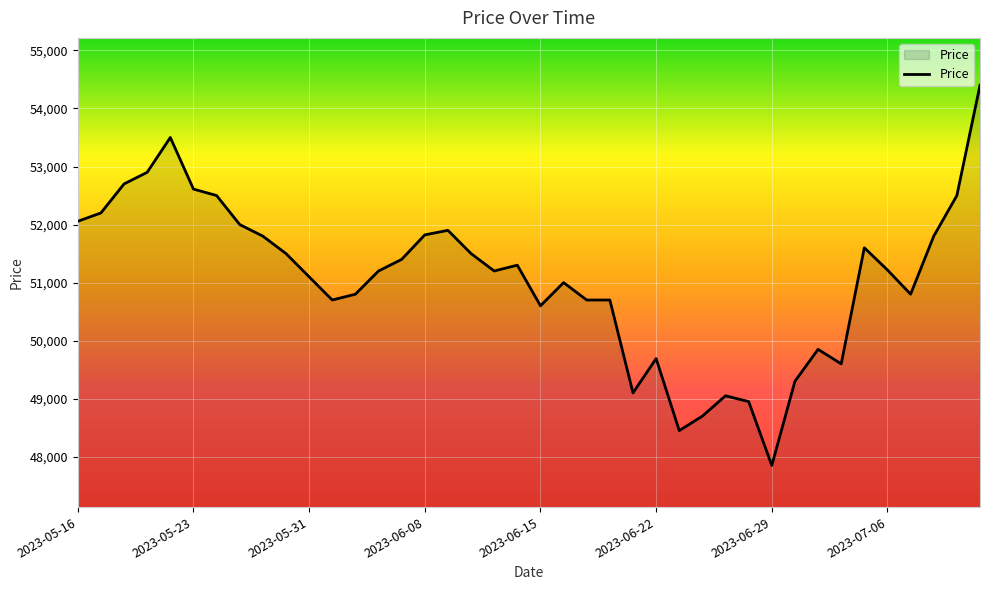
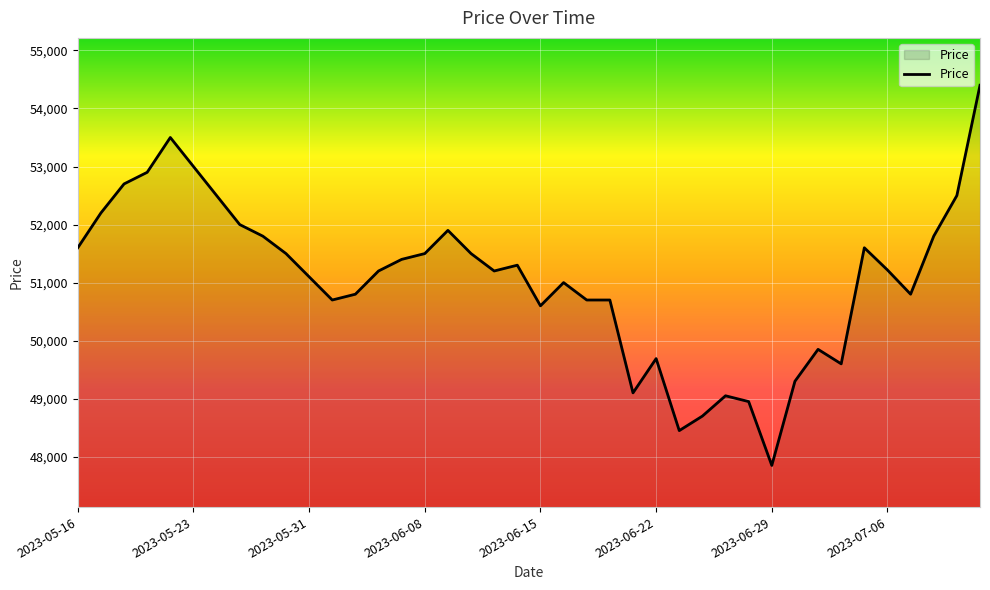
2023-05-16: 52,100 -> 51,600
2023-05-23: 52,600 -> 53,000
2023-06-08: 51,800 -> 51,500
